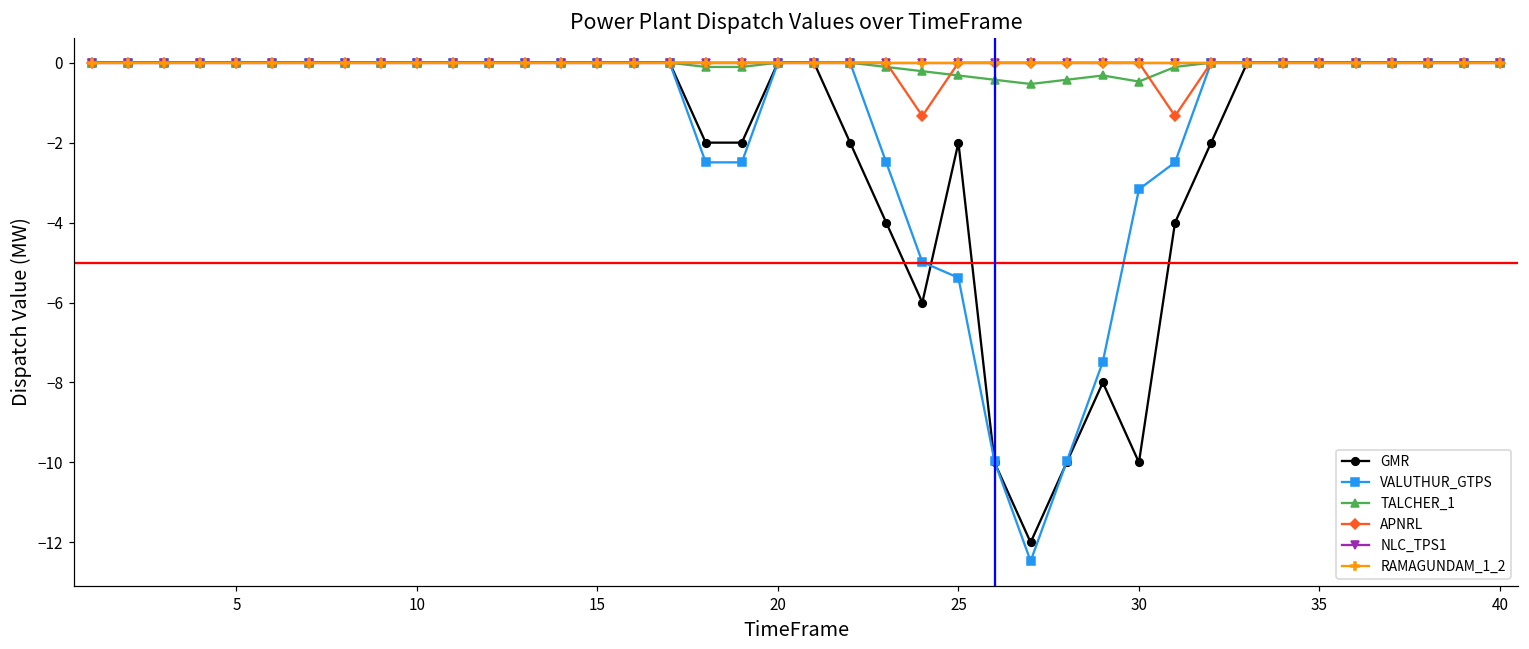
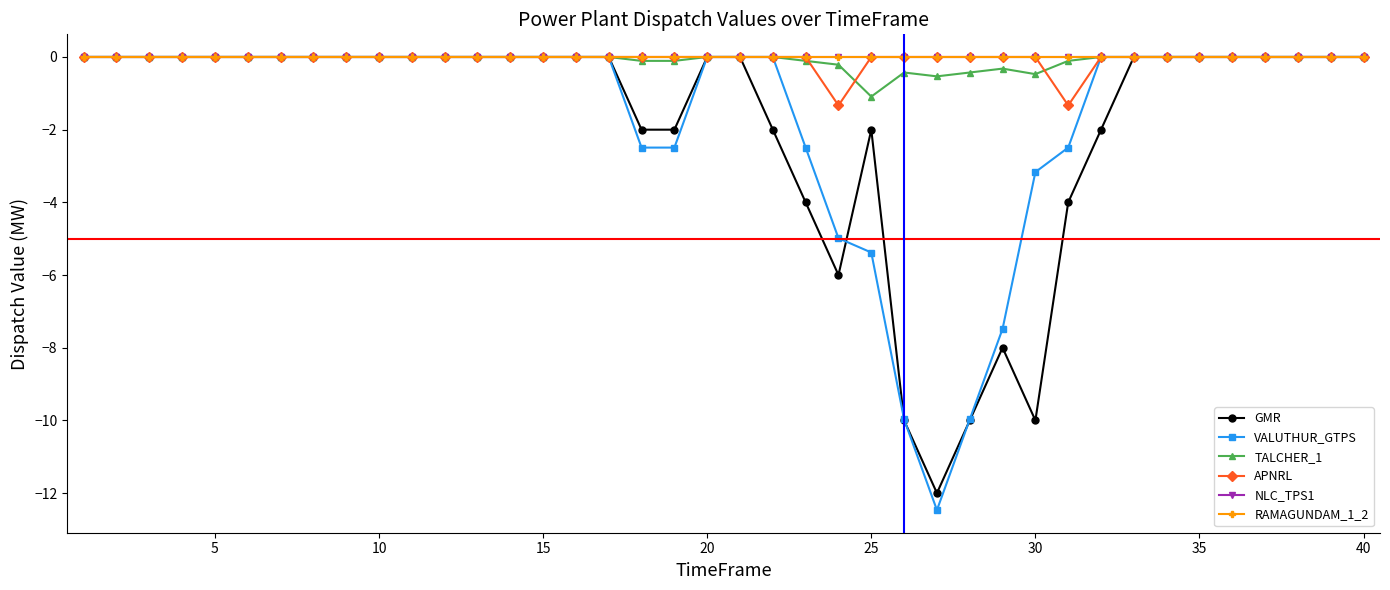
TALCHER_1, 25: -0.3 -> -1.1
